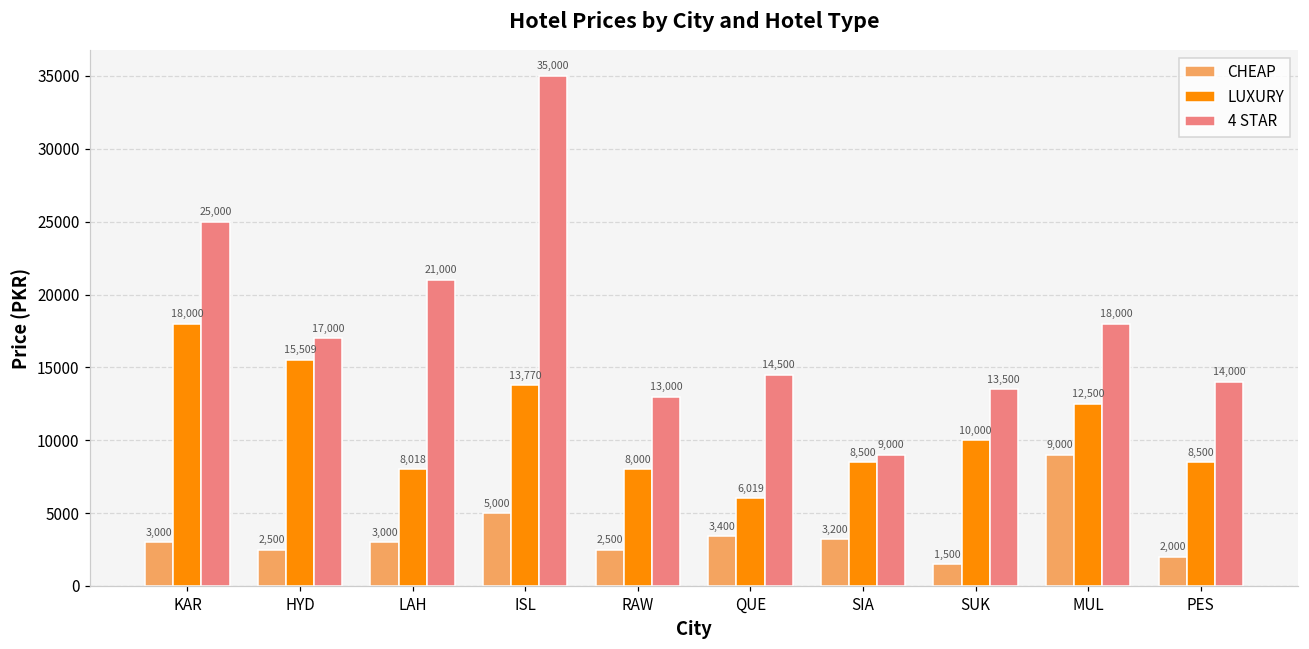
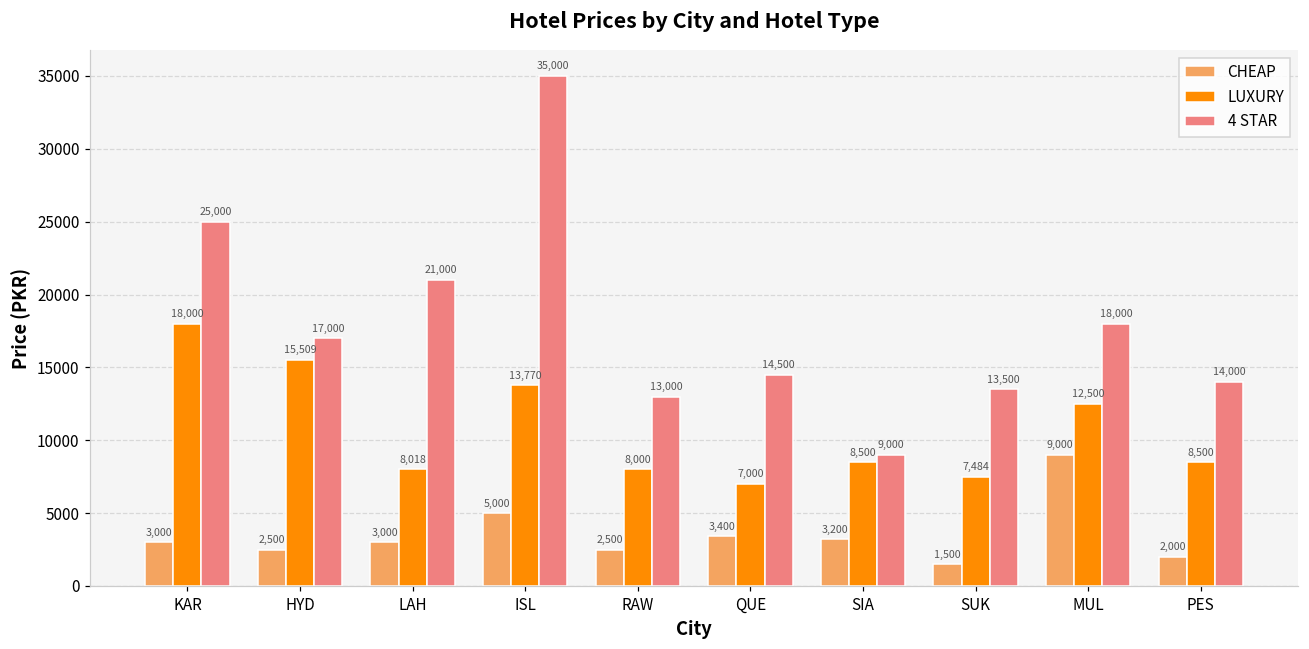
LUXURY, QUE: 6,019 -> 7,000
LUXURY, SUK: 10,000 -> 7,484
